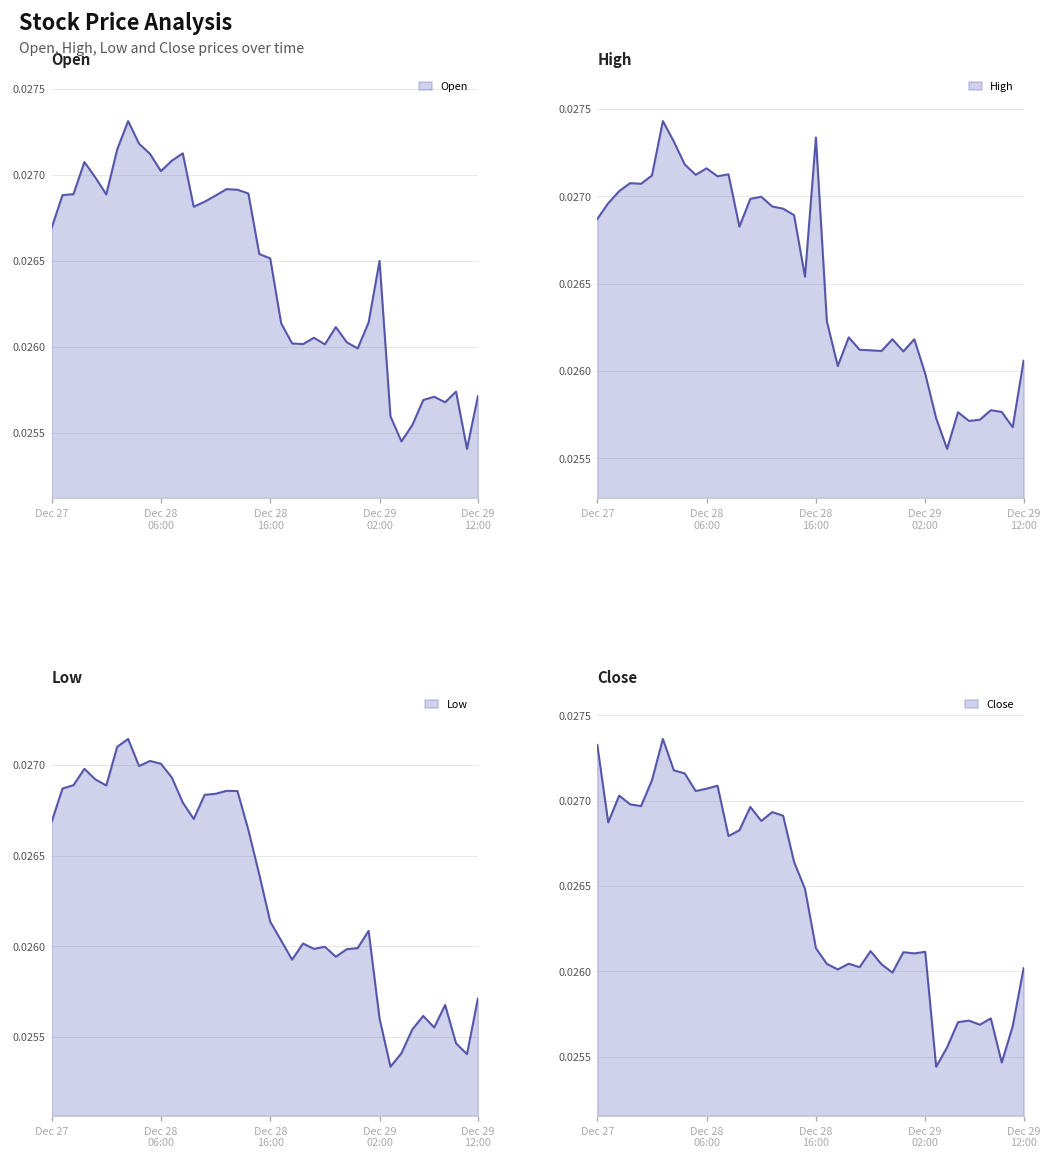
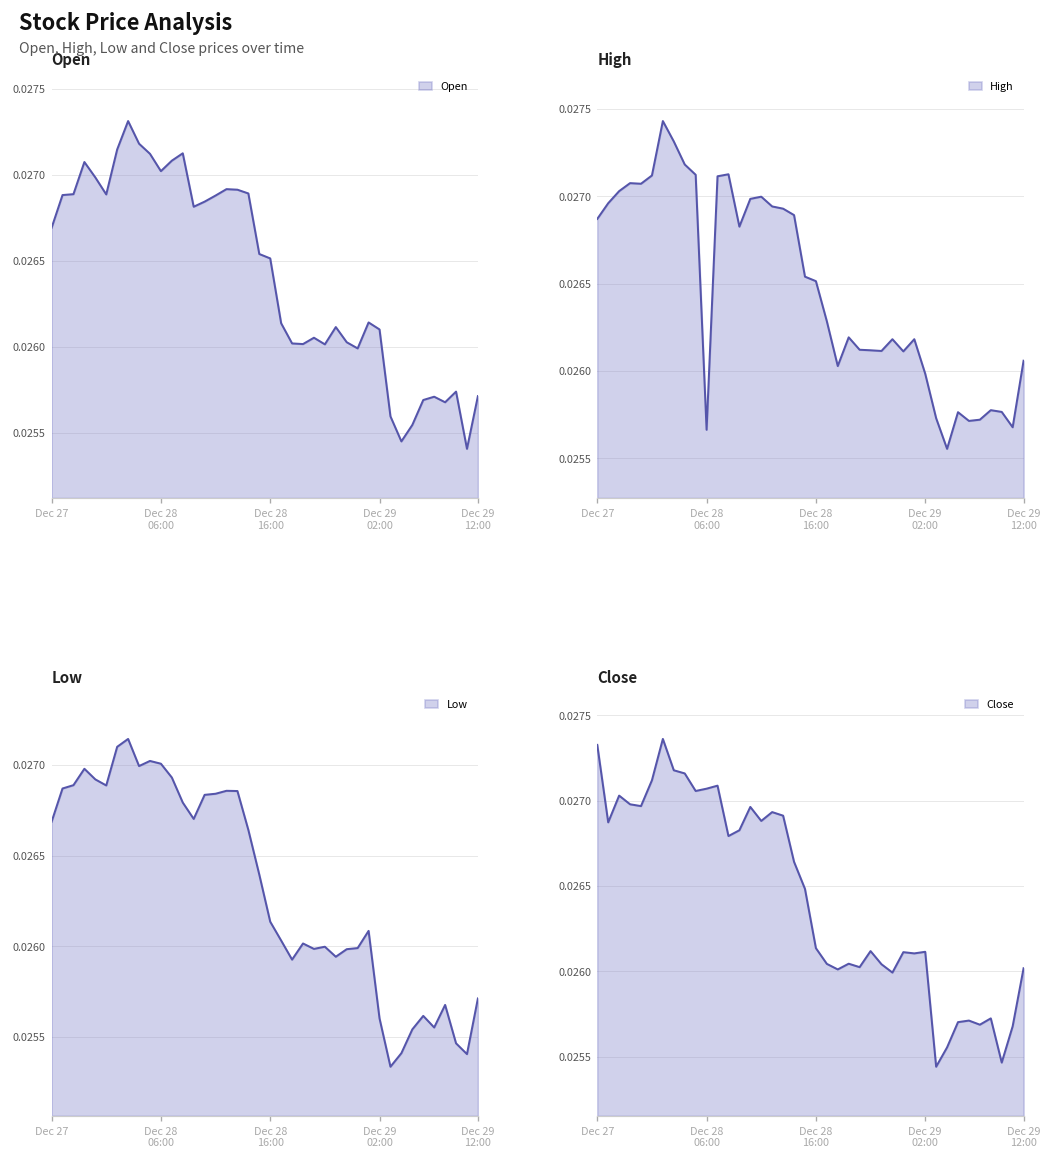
Open, Dec 29 02:00: 0.02650 -> 0.02610
High, Dec 28 06:00: 0.02716 -> 0.02566
High, Dec 28 16:00: 0.02734 -> 0.02652
